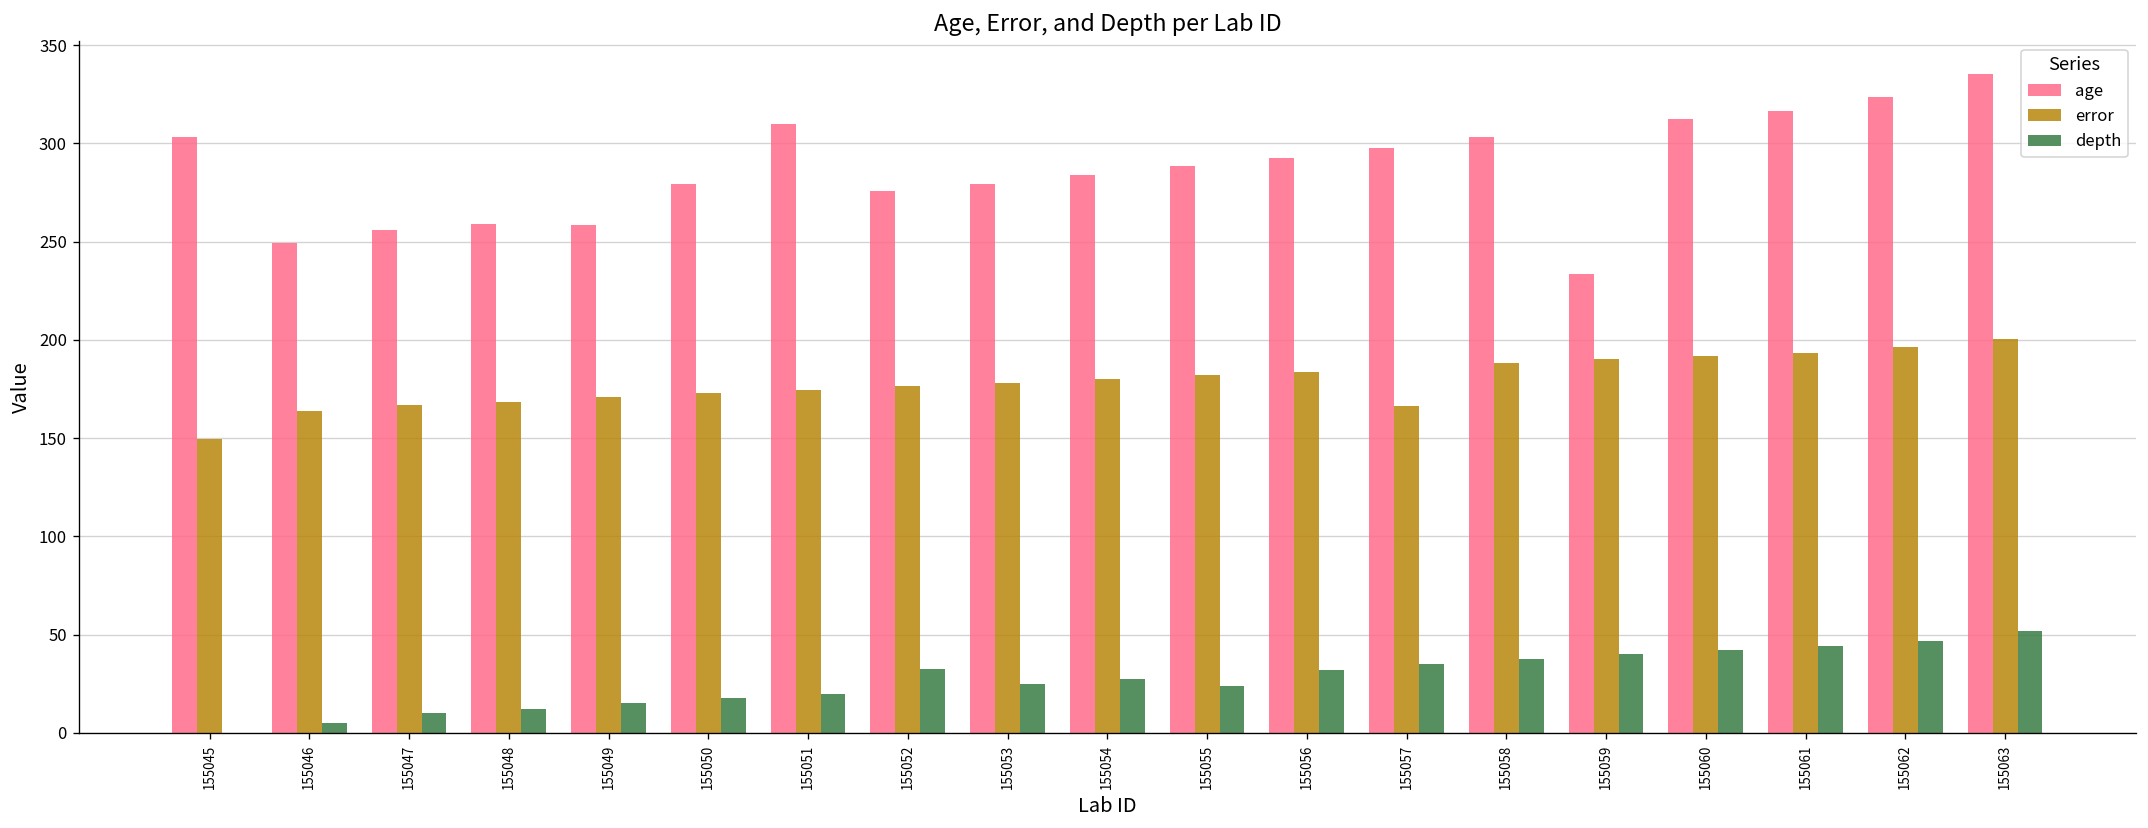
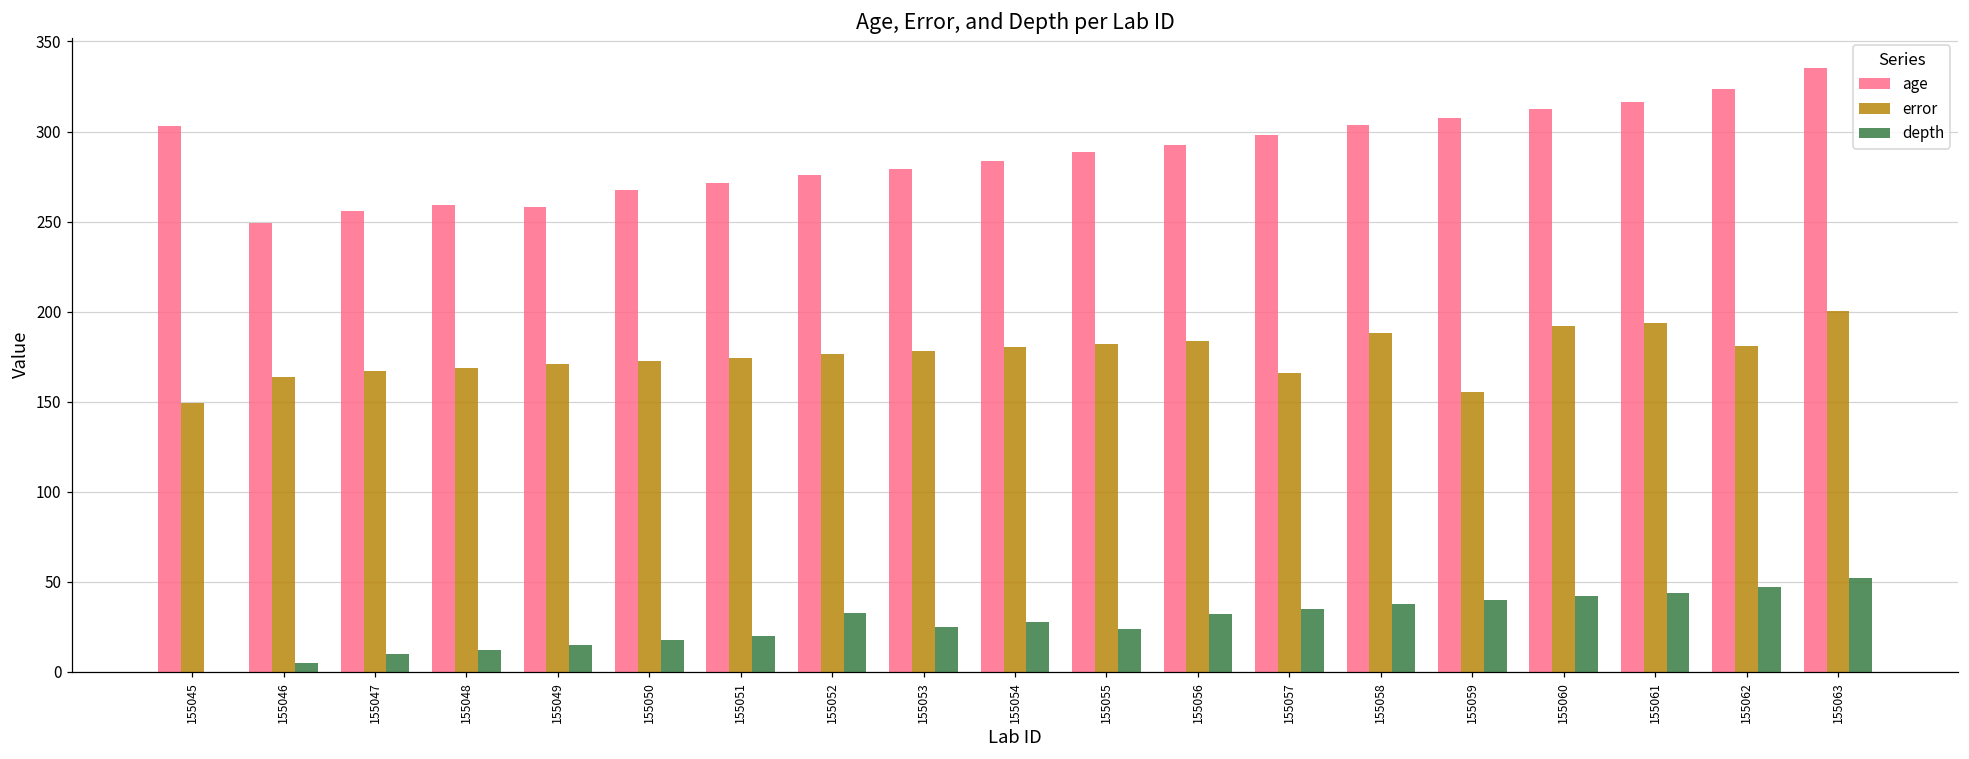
age, 155050: 279 -> 267
age, 155051: 310 -> 271
age, 155059: 233 -> 308
error, 155059: 190 -> 155
error, 155062: 196 -> 181
